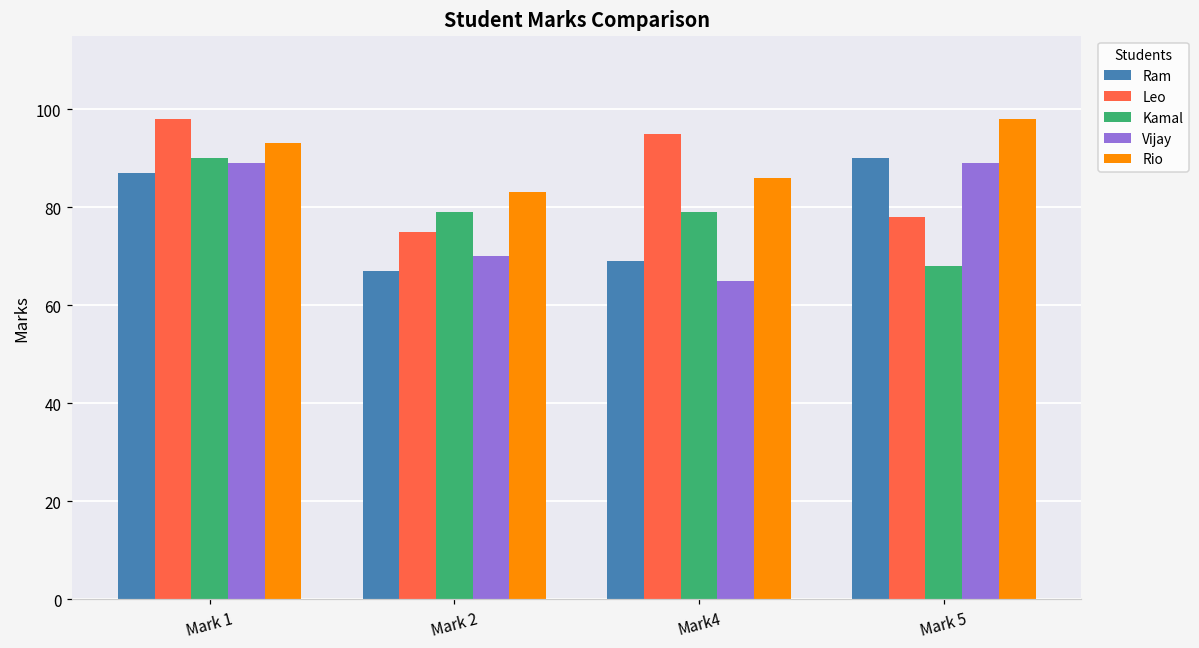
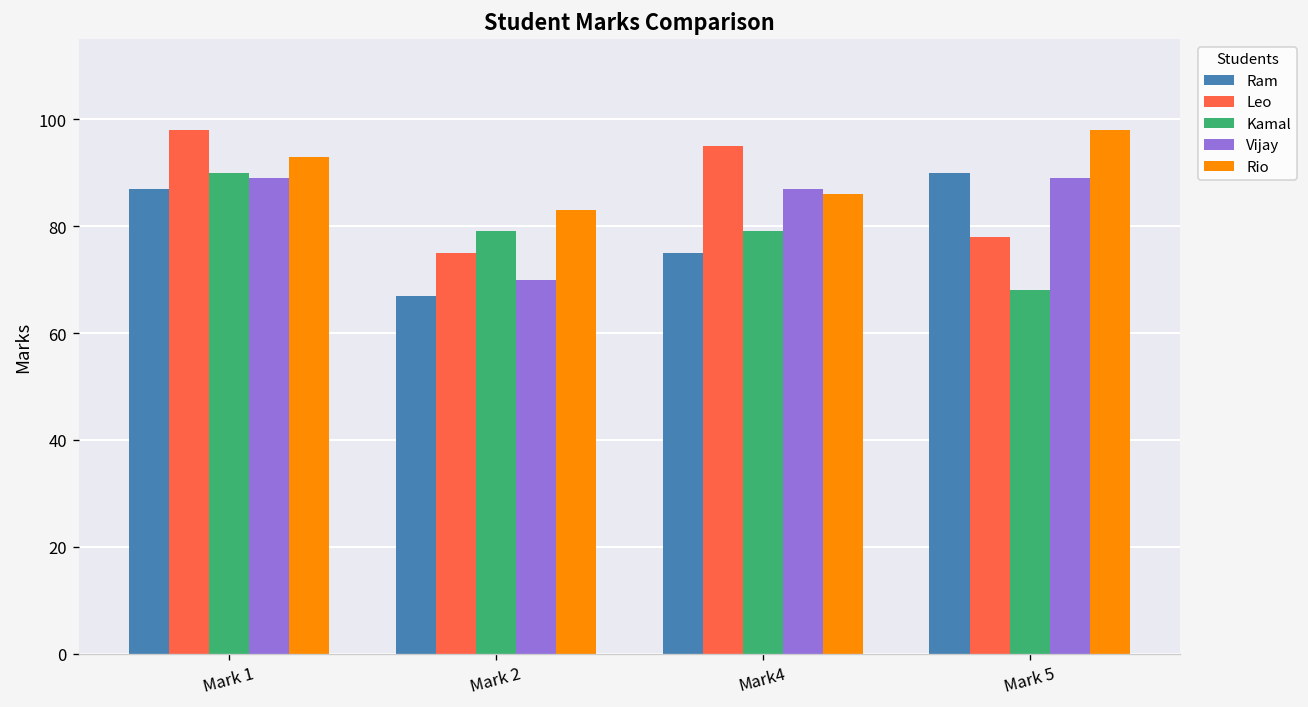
Ram, Mark4: 69 -> 75
Vijay, Mark4: 65 -> 87
